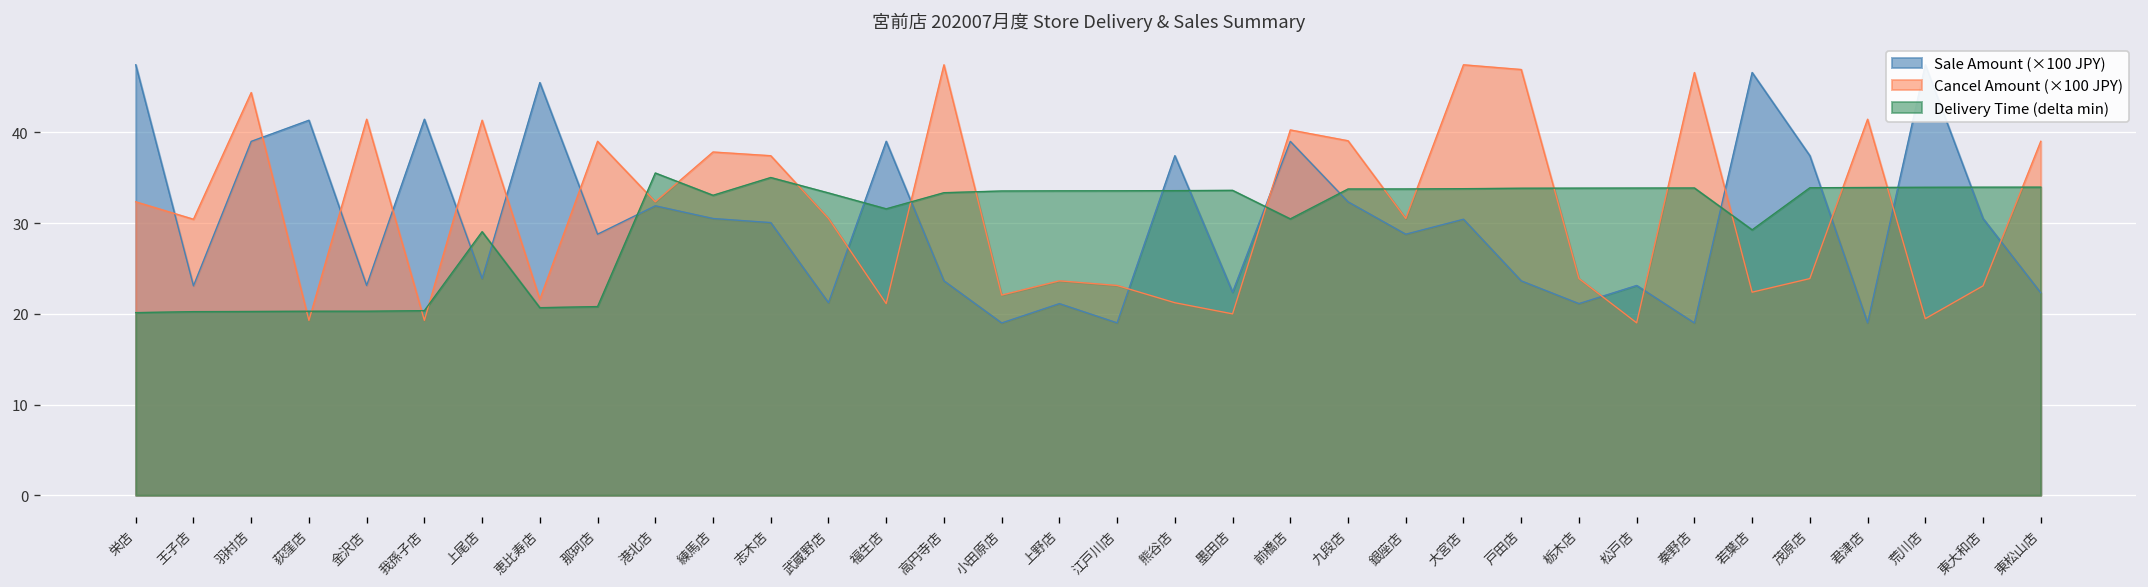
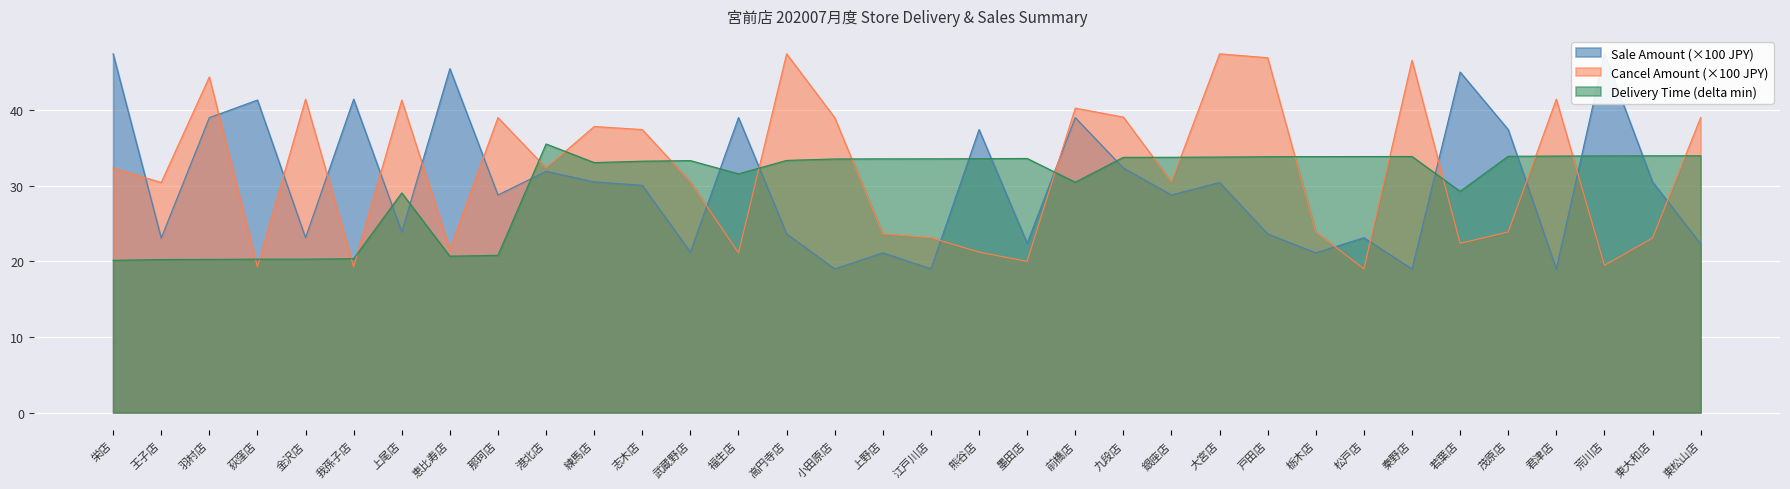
Delivery Time (delta min), 志木店: 35 -> 33
Cancel Amount (×100 JPY), 小田原店: 22 -> 39
Sale Amount (×100 JPY), 若葉店: 47 -> 45
